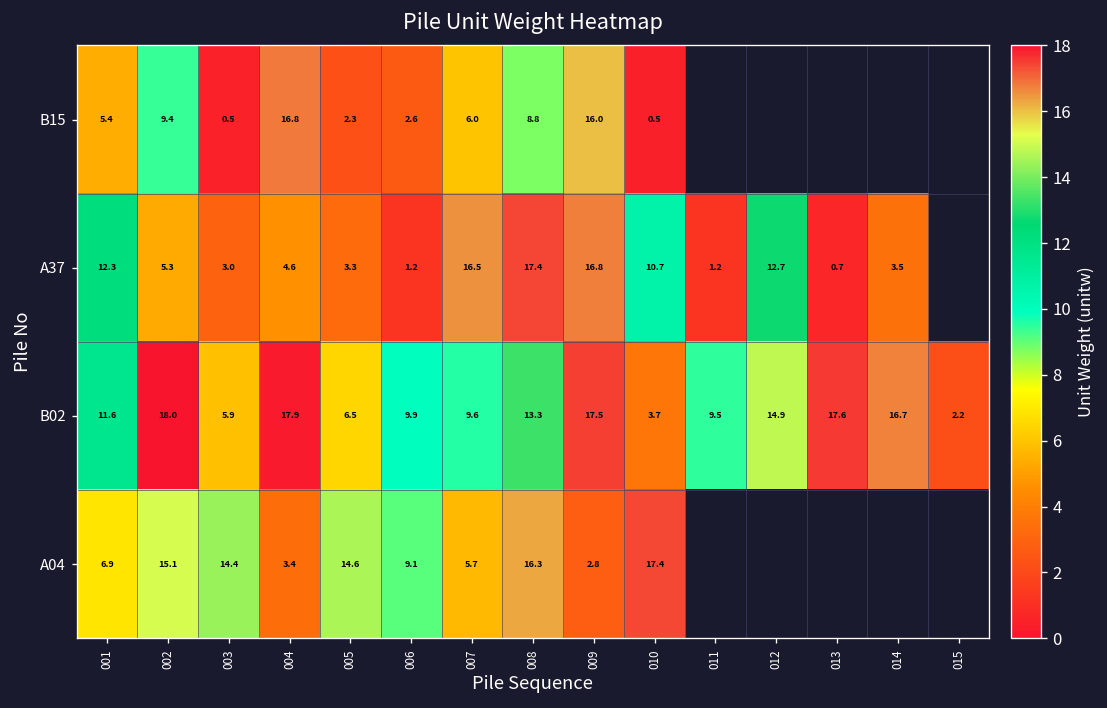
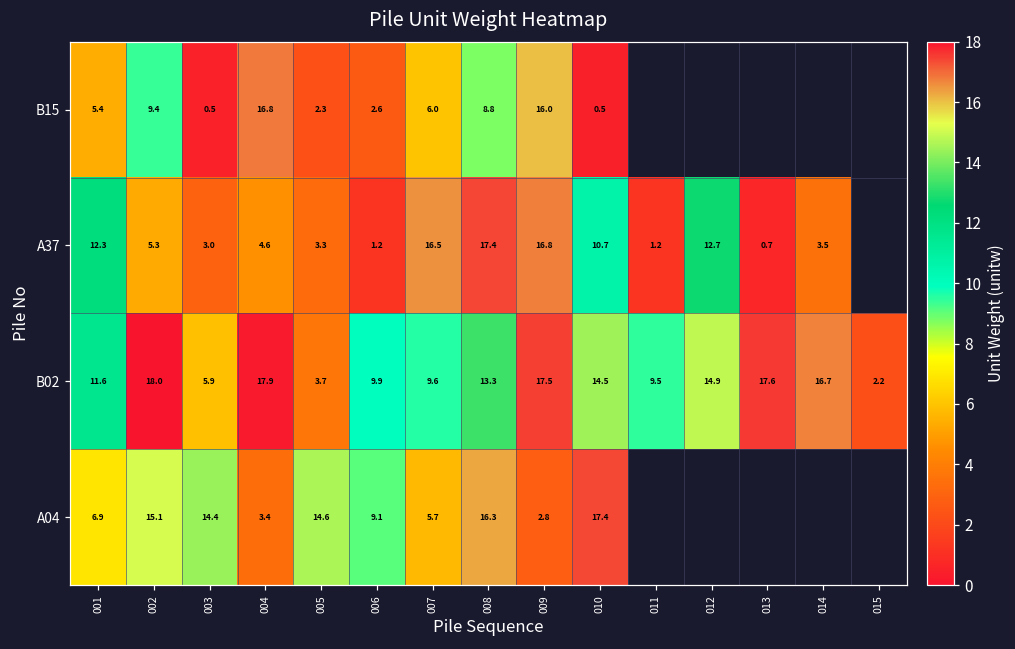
B02, 005: 6.5 -> 3.7
B02, 010: 3.7 -> 14.5
